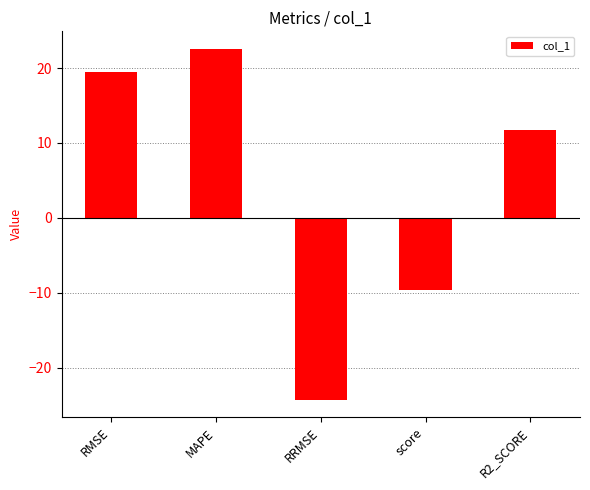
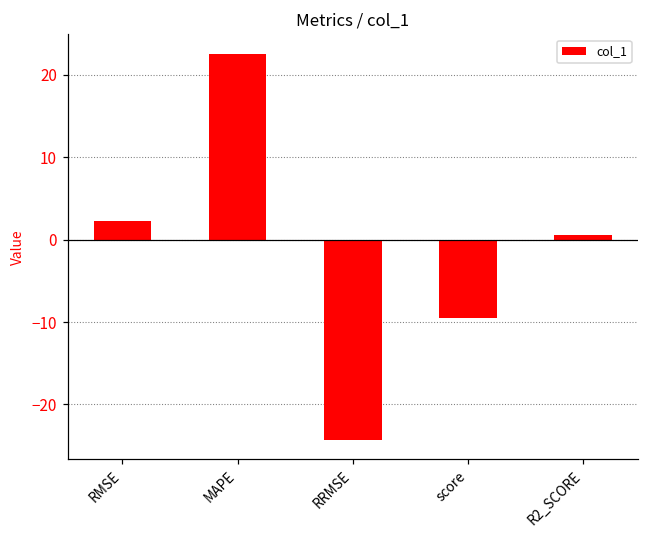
RMSE: 19 -> 2
R2_SCORE: 12 -> 1
